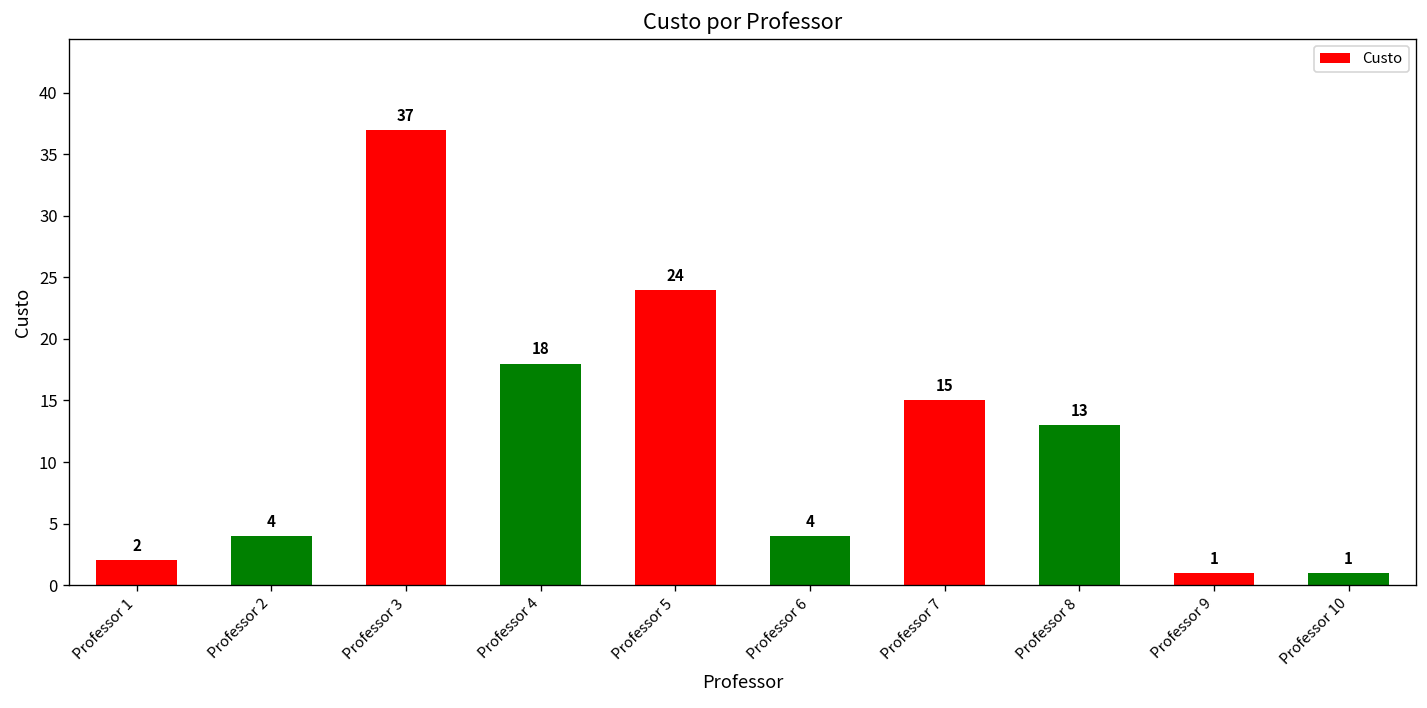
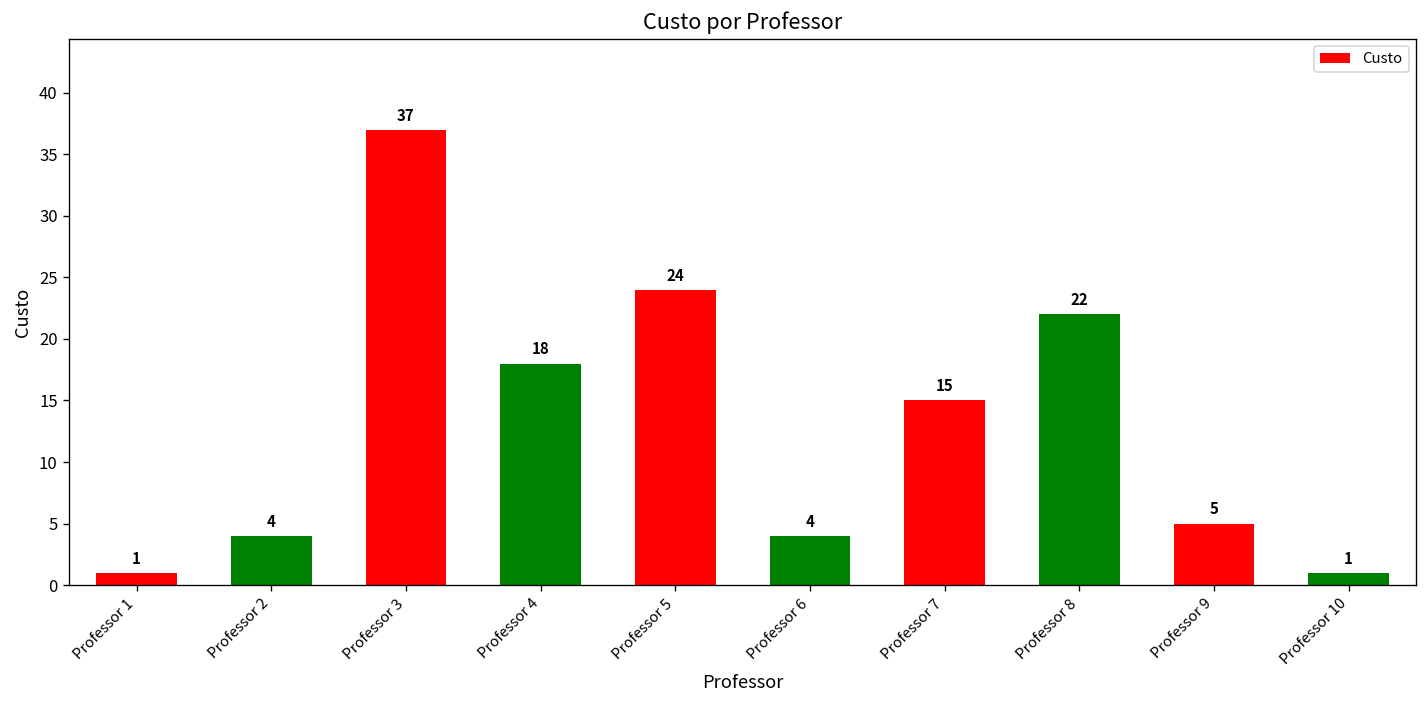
Professor 1: 2 -> 1
Professor 8: 13 -> 22
Professor 9: 1 -> 5
